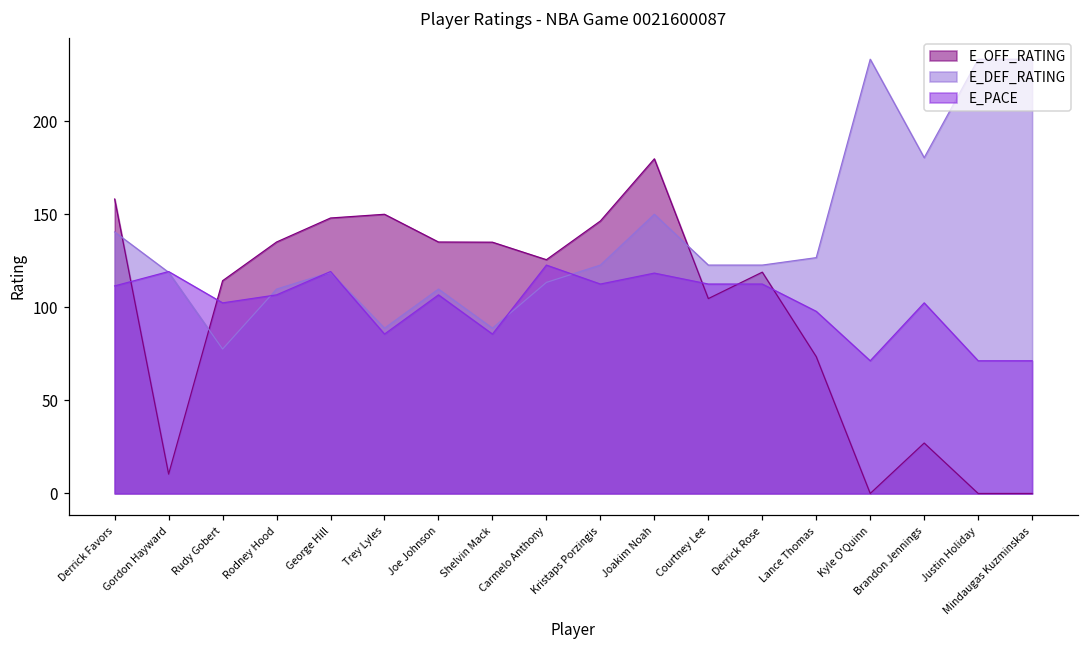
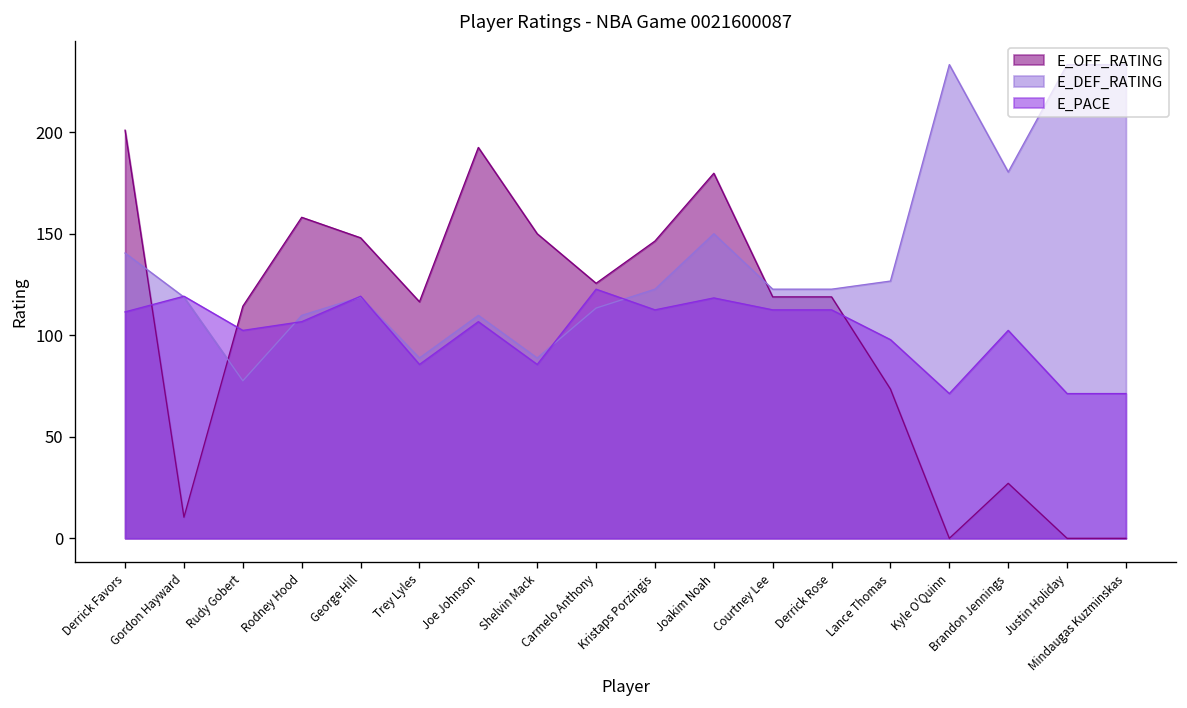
E_OFF_RATING, Derrick Favors: 158 -> 201
E_OFF_RATING, Rodney Hood: 135 -> 158
E_OFF_RATING, Trey Lyles: 150 -> 117
E_OFF_RATING, Joe Johnson: 135 -> 193
E_OFF_RATING, Shelvin Mack: 135 -> 150
E_OFF_RATING, Courtney Lee: 105 -> 119
